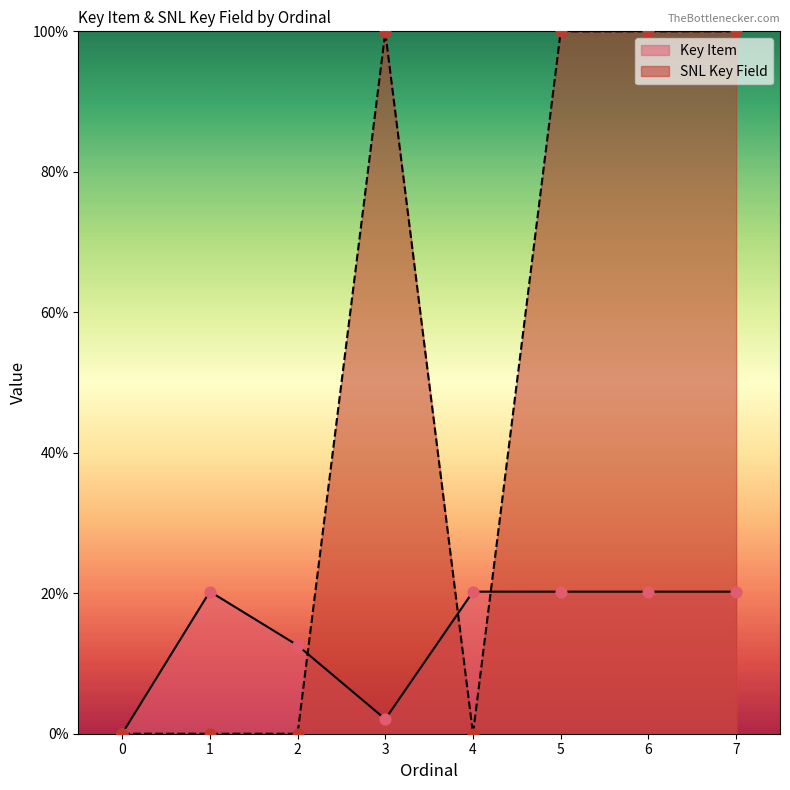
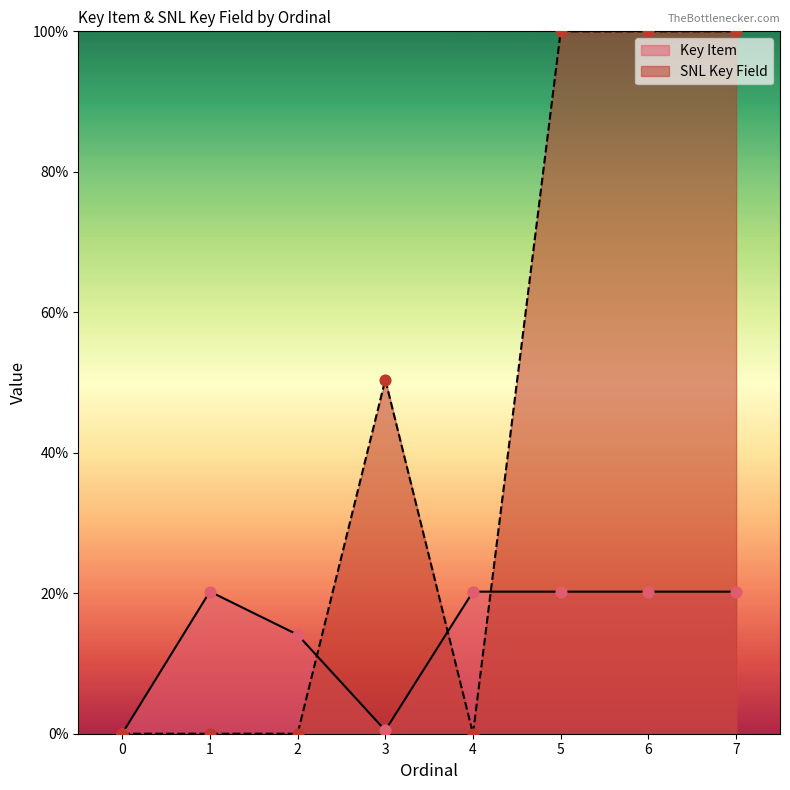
Key Item, 2: 13% -> 14%
Key Item, 3: 2% -> 0%
SNL Key Field, 3: 100% -> 50%
